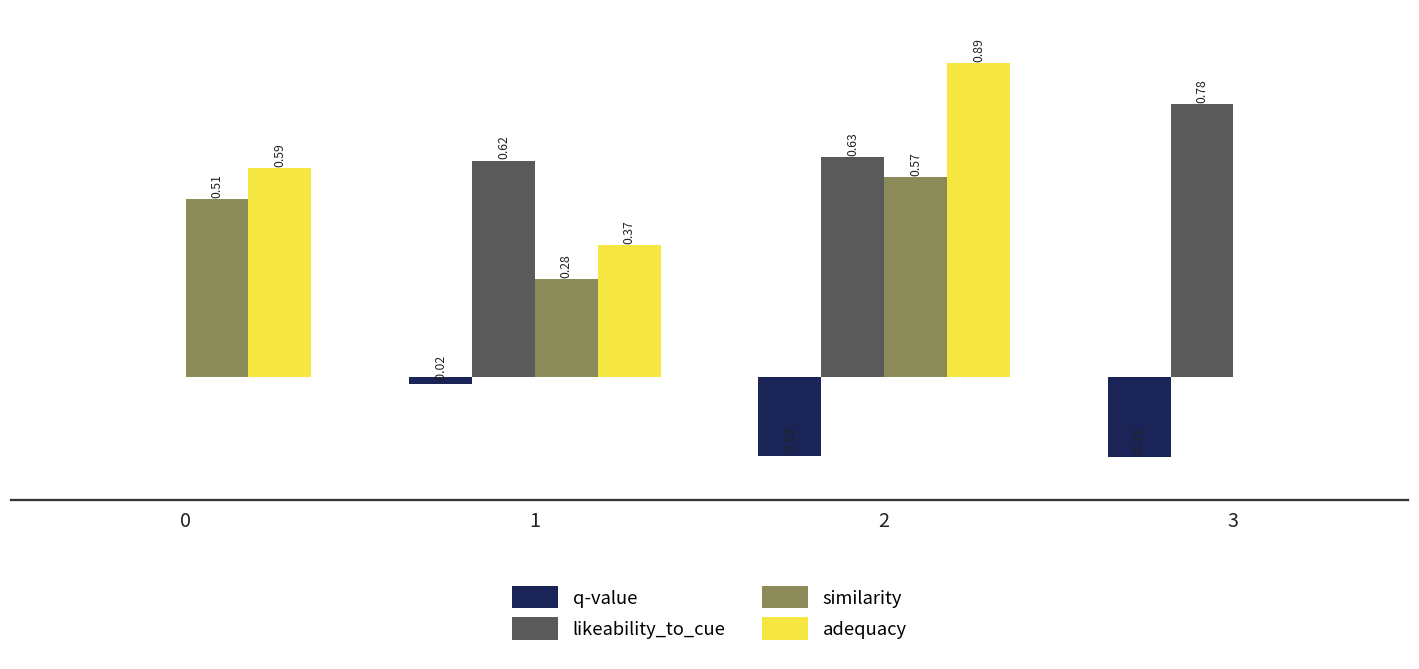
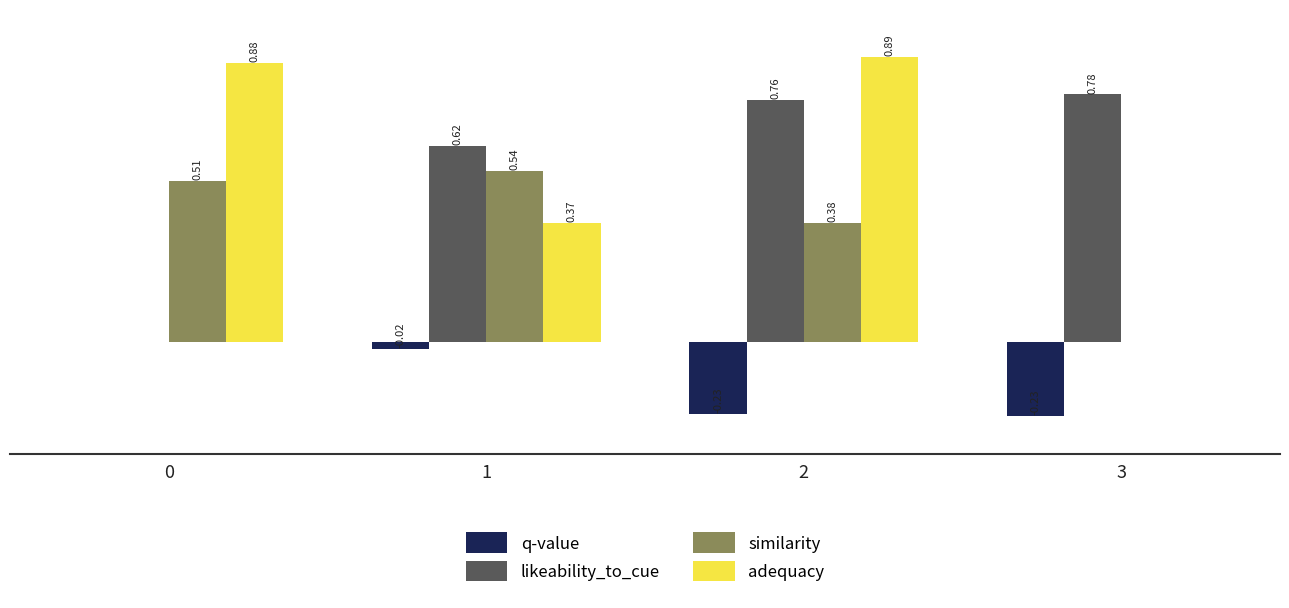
adequacy, 0: 0.59 -> 0.88
similarity, 1: 0.28 -> 0.54
likeability_to_cue, 2: 0.63 -> 0.76
similarity, 2: 0.57 -> 0.38
